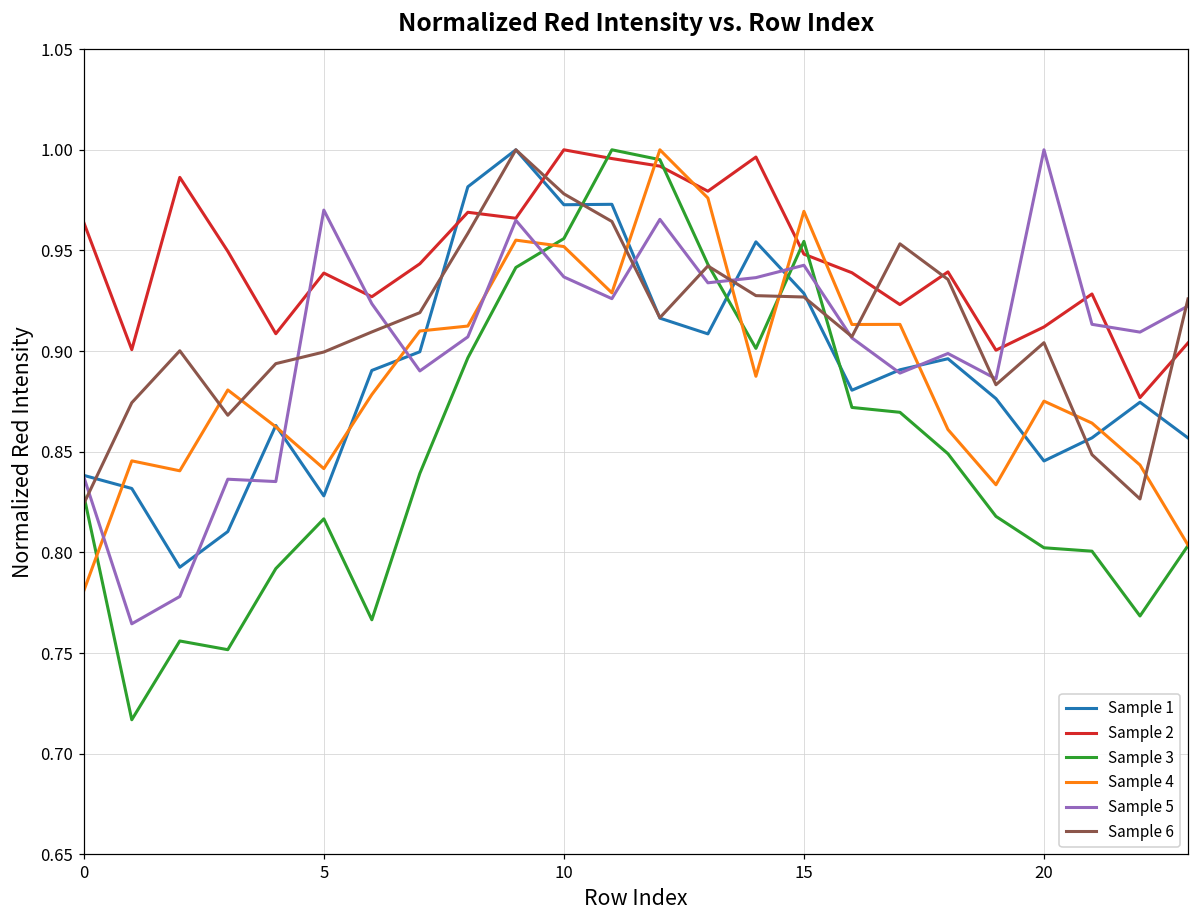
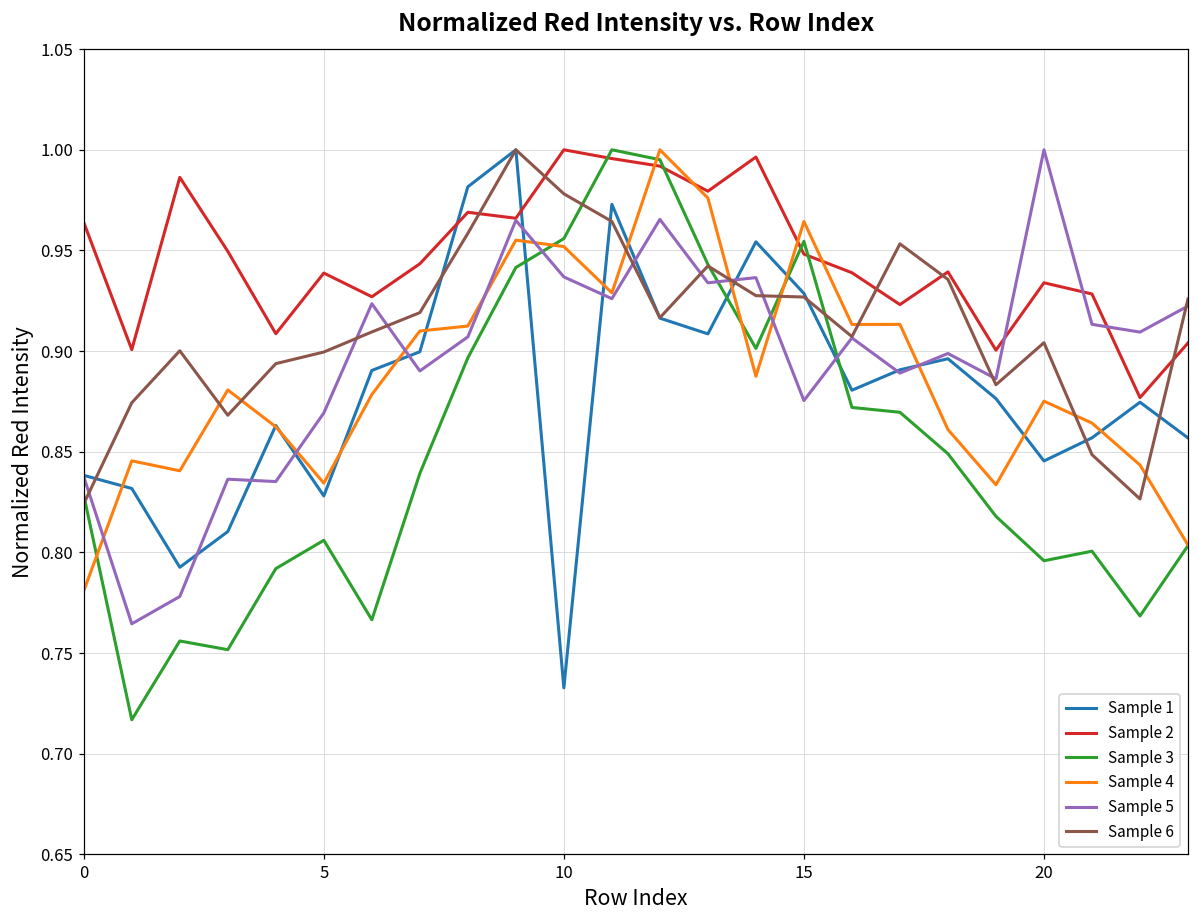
Sample 3, 5: 0.817 -> 0.806
Sample 4, 5: 0.842 -> 0.834
Sample 5, 5: 0.970 -> 0.869
Sample 1, 10: 0.973 -> 0.733
Sample 4, 15: 0.969 -> 0.964
Sample 5, 15: 0.943 -> 0.875
Sample 2, 20: 0.912 -> 0.934
Sample 3, 20: 0.802 -> 0.796
